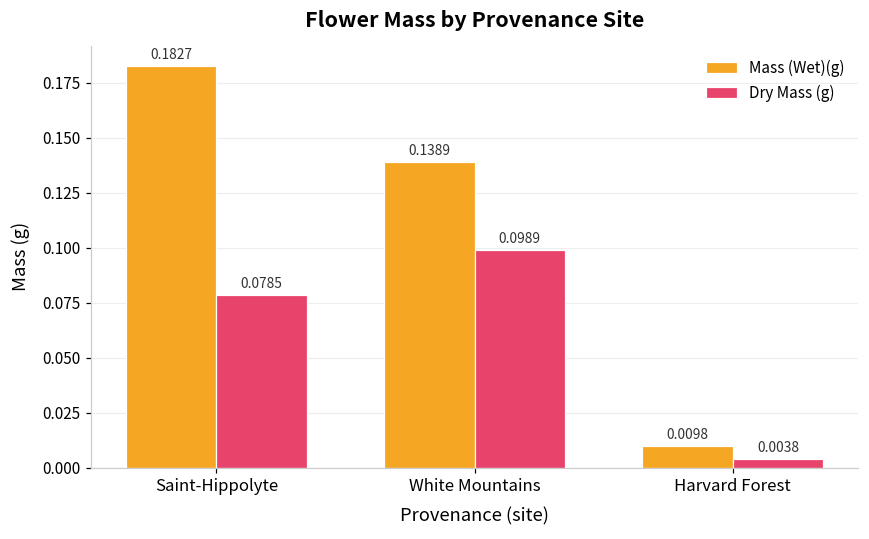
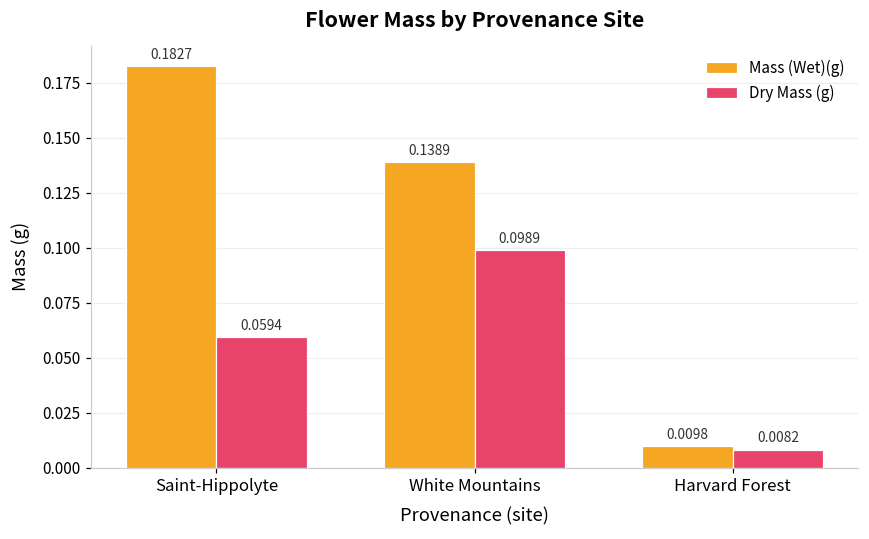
Dry Mass (g), Saint-Hippolyte: 0.0785 -> 0.0594
Dry Mass (g), Harvard Forest: 0.0038 -> 0.0082
